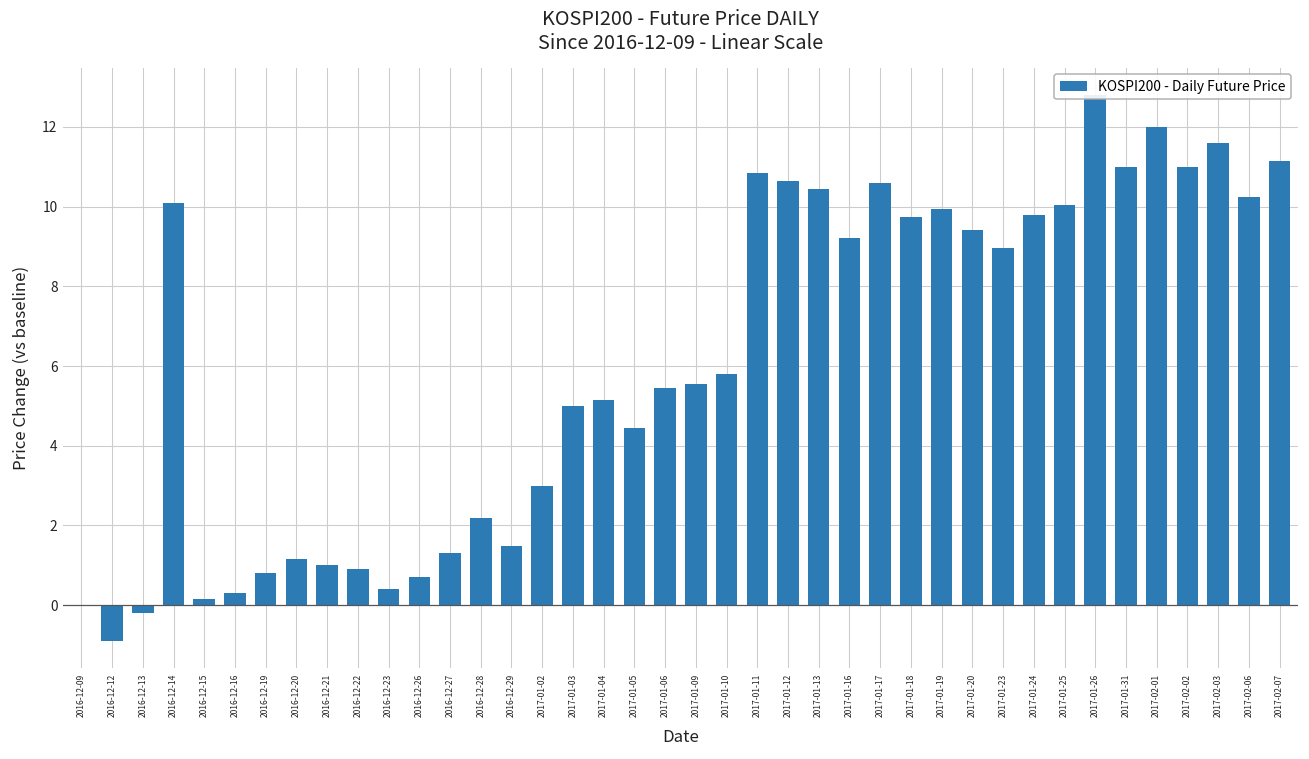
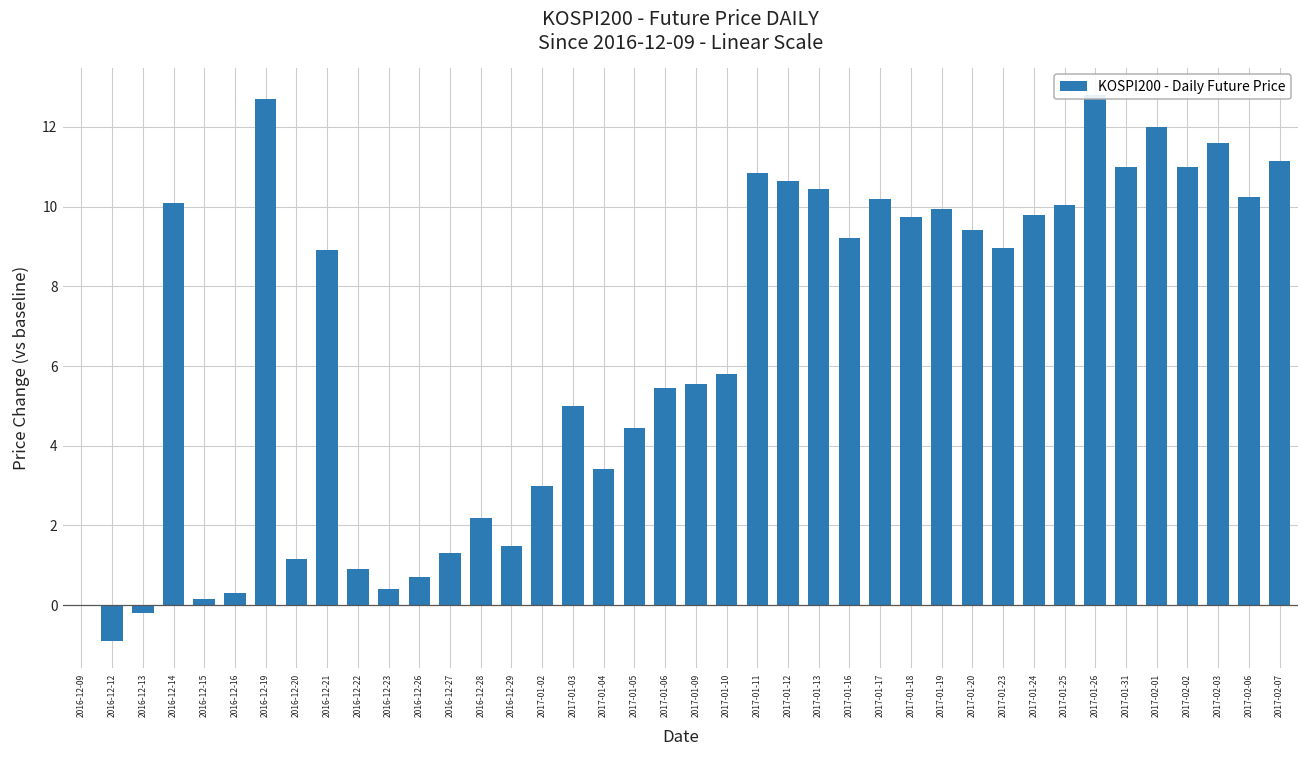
2016-12-19: 0.8 -> 12.7
2016-12-21: 1.0 -> 8.9
2017-01-04: 5.2 -> 3.4
2017-01-17: 10.6 -> 10.2
